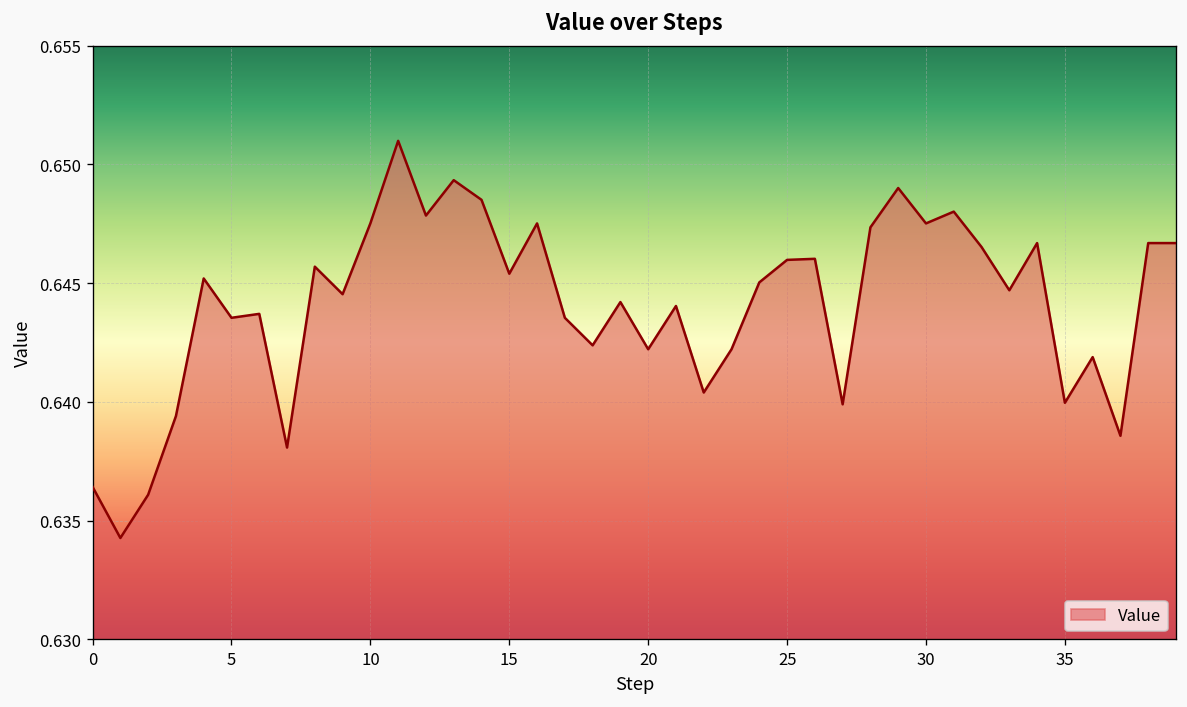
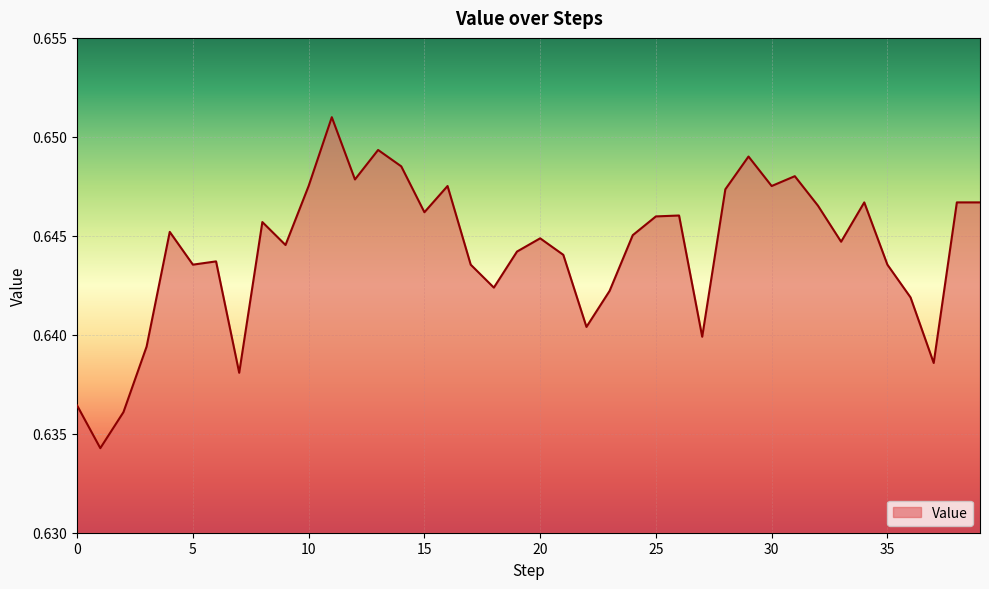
15: 0.6454 -> 0.6462
20: 0.6422 -> 0.6449
35: 0.6400 -> 0.6435
